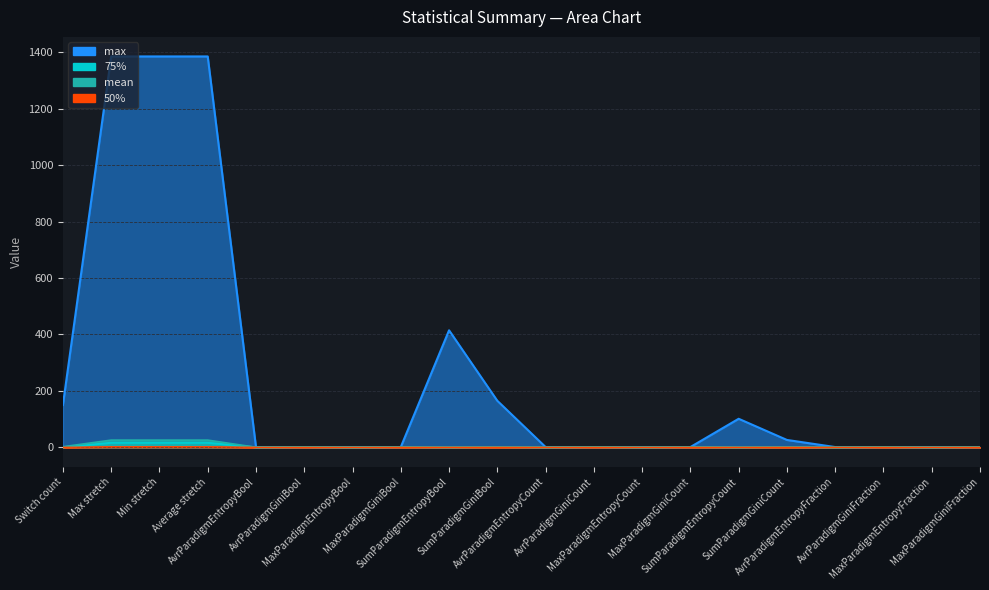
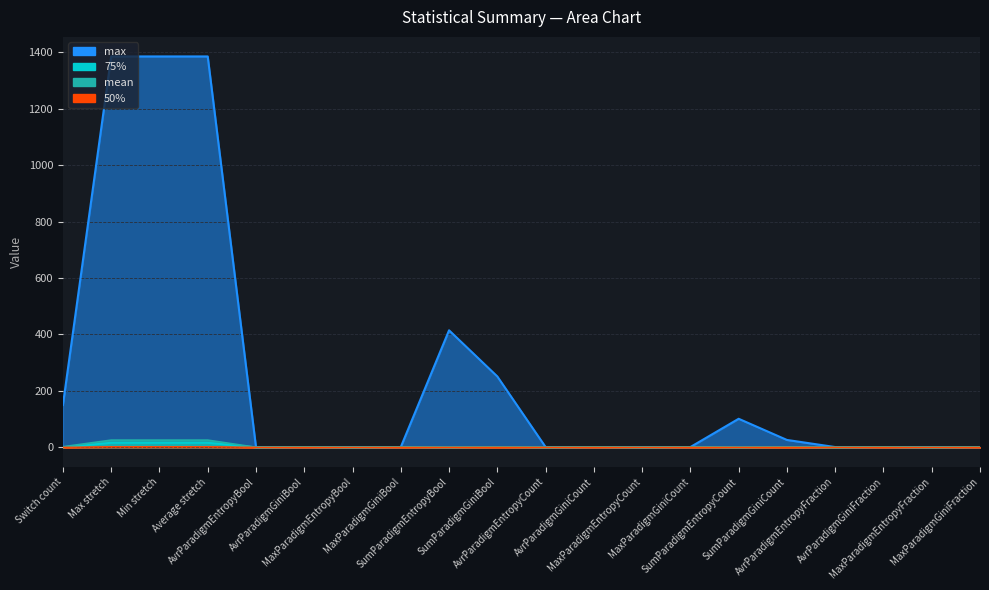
max, SumParadigmGiniBool: 160 -> 250
